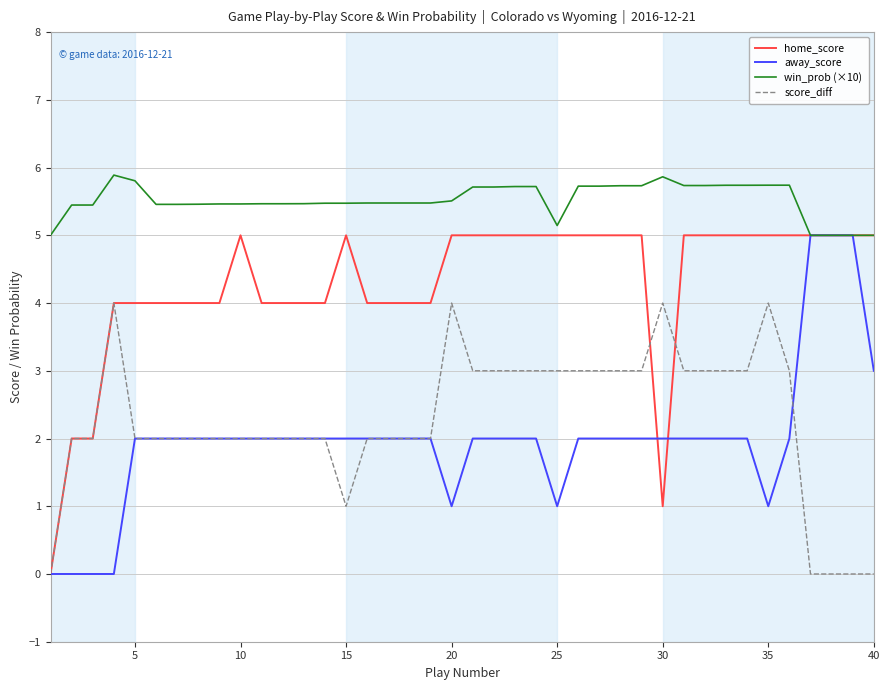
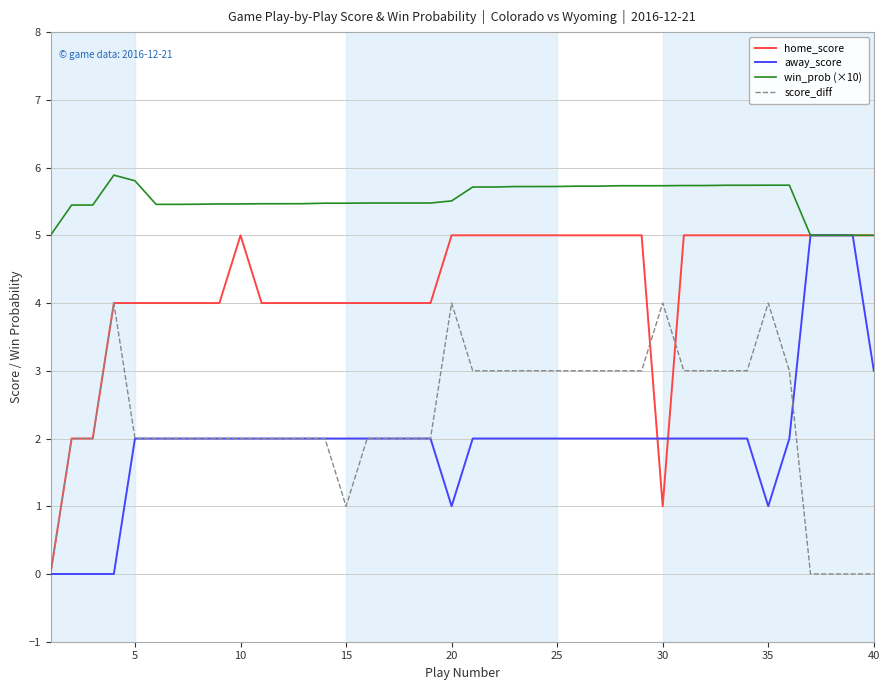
home_score, 15: 5 -> 4
away_score, 25: 1 -> 2
win_prob (×10), 25: 5.1 -> 5.7
win_prob (×10), 30: 5.9 -> 5.7
